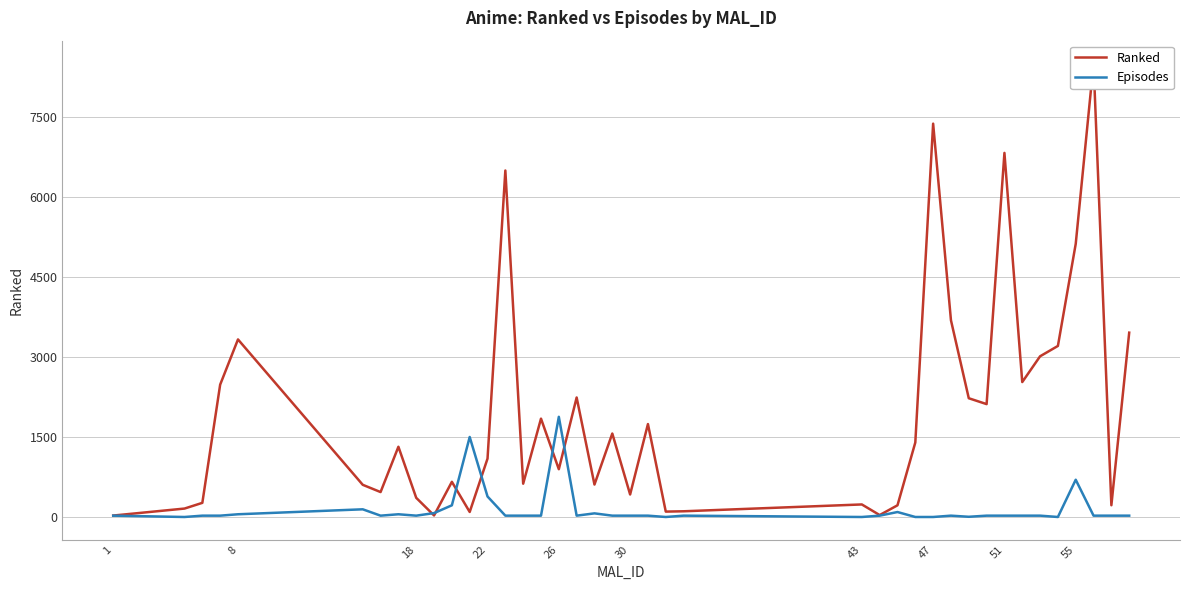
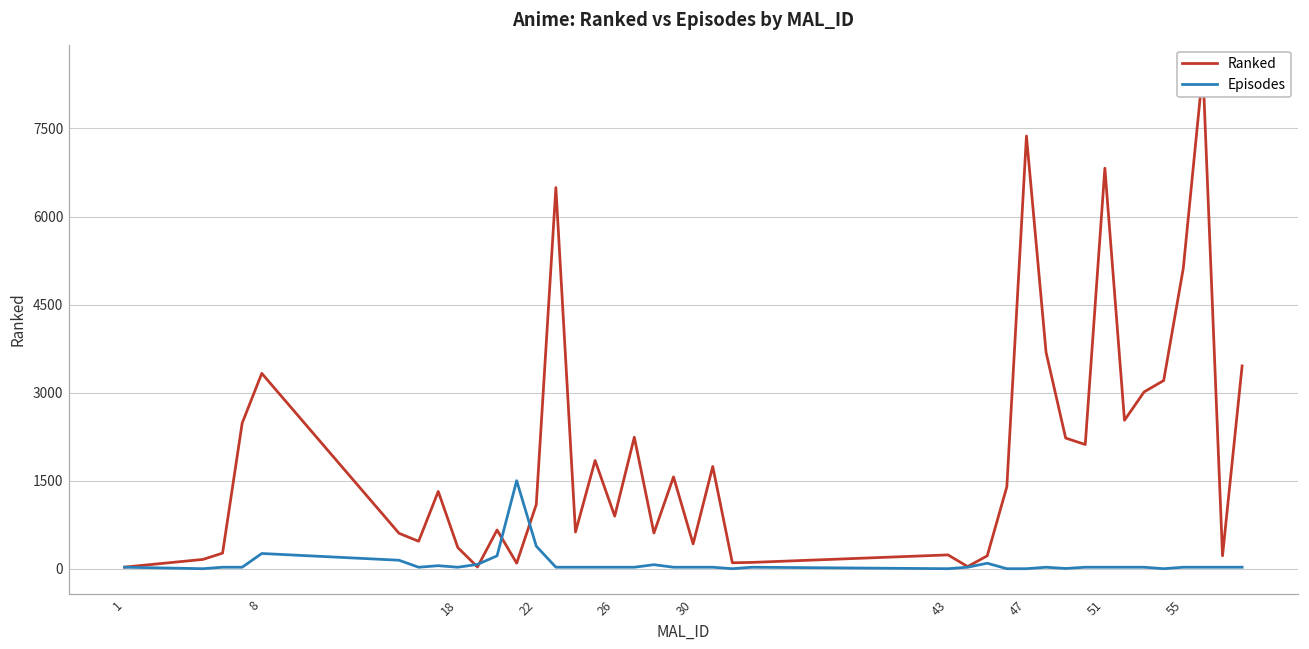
Episodes, 8: 100 -> 300
Episodes, 26: 1900 -> 0
Episodes, 55: 700 -> 0
